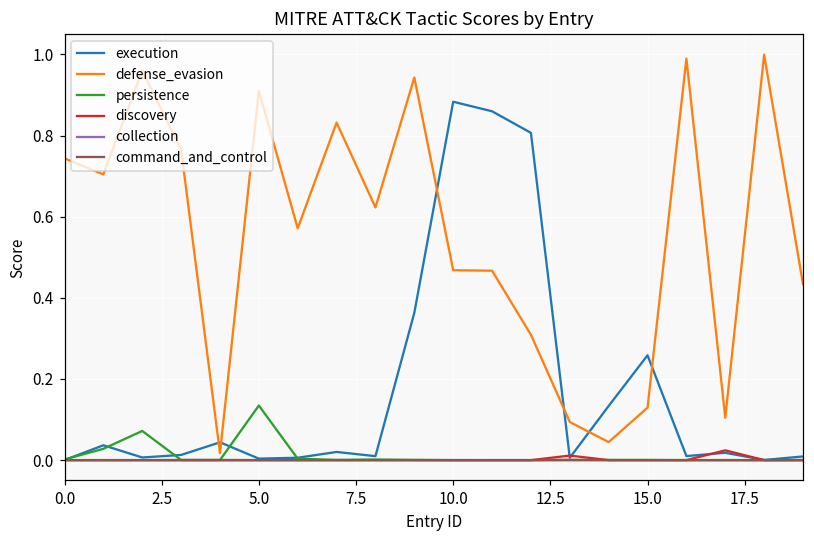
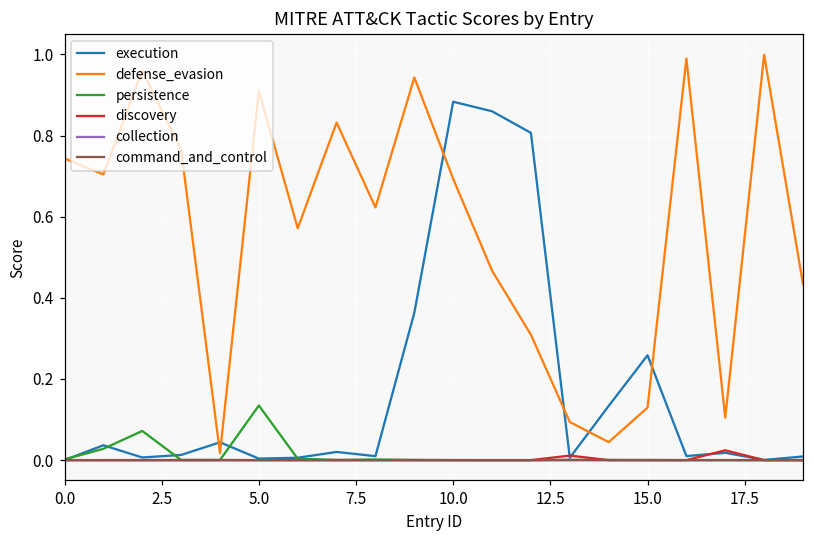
defense_evasion, 10.0: 0.47 -> 0.69
